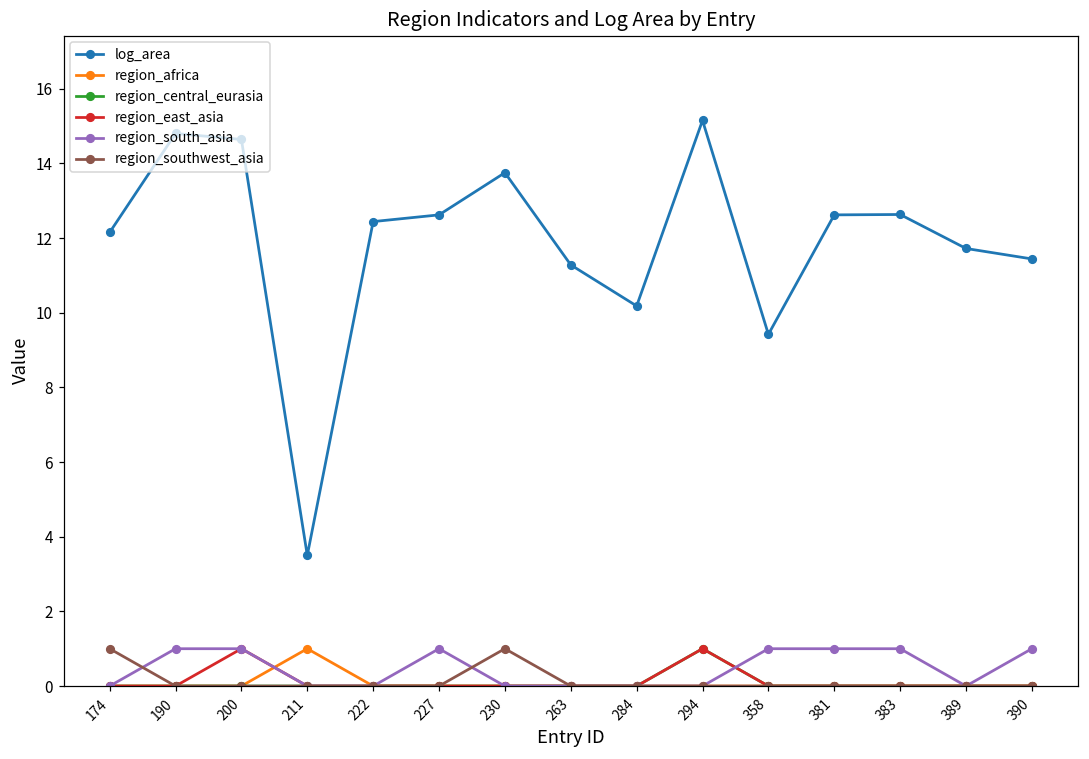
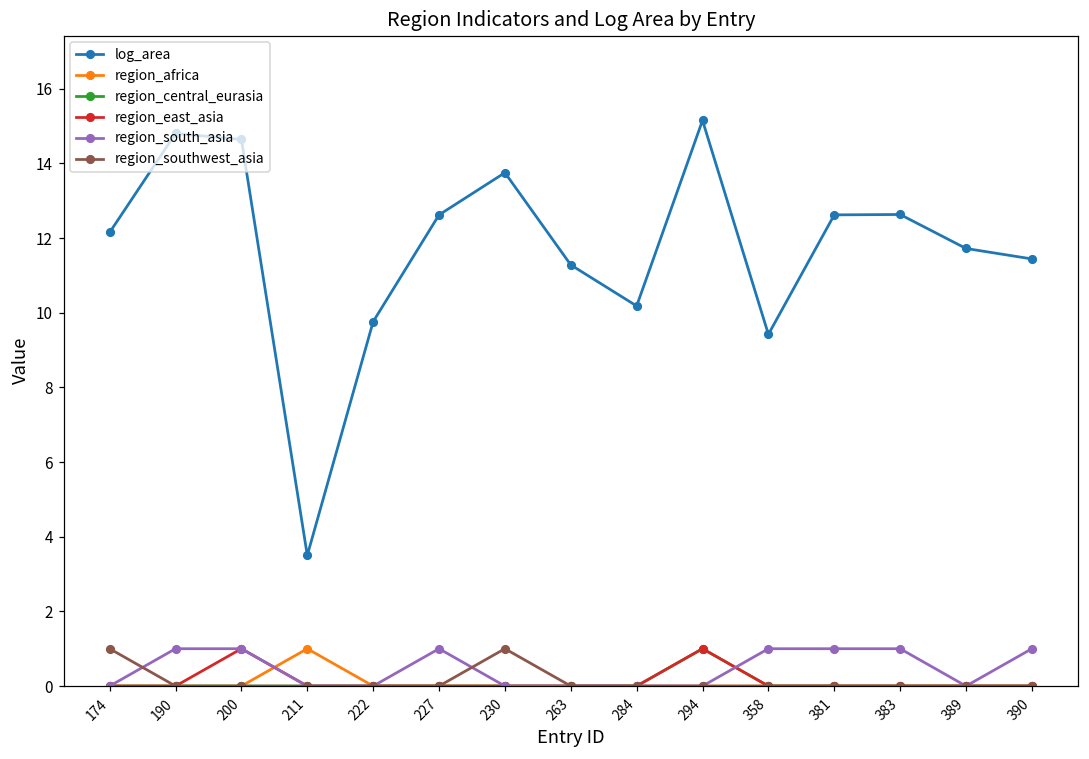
log_area, 222: 12.4 -> 9.8
